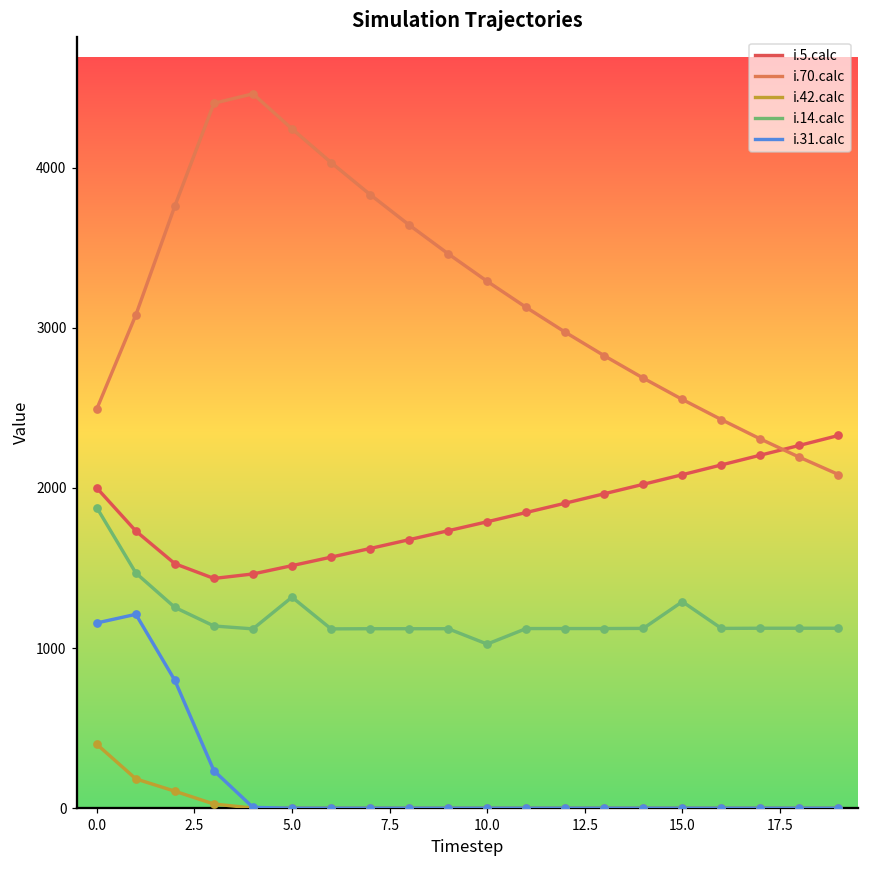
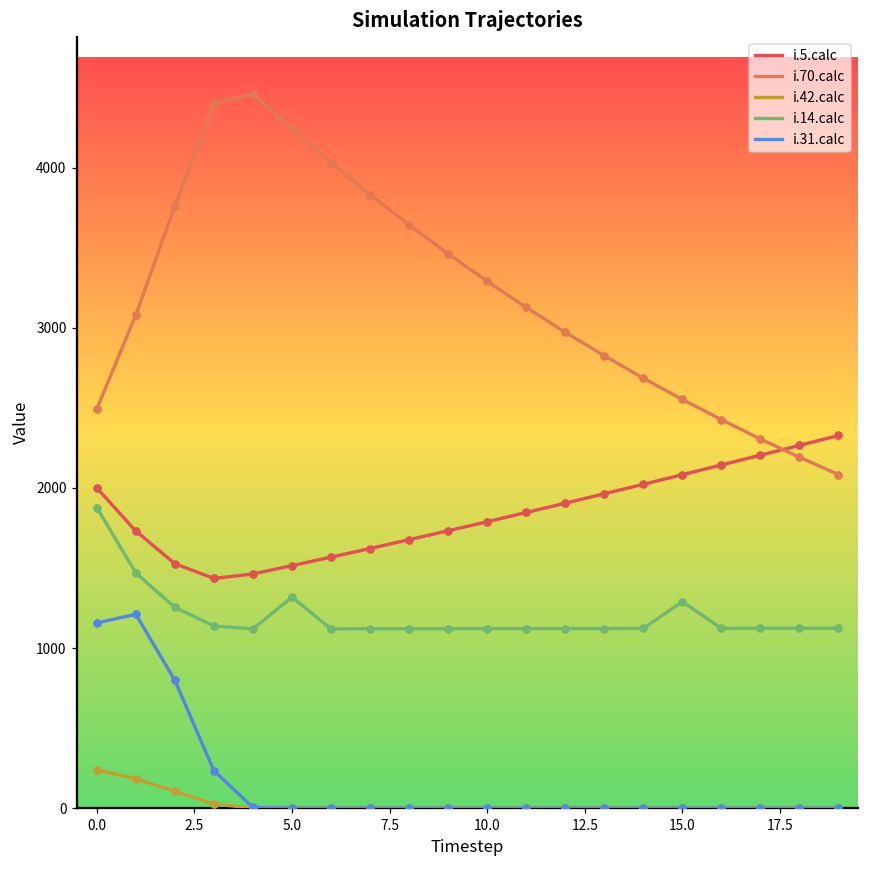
i.42.calc, 0.0: 400 -> 240
i.14.calc, 10.0: 1030 -> 1120
